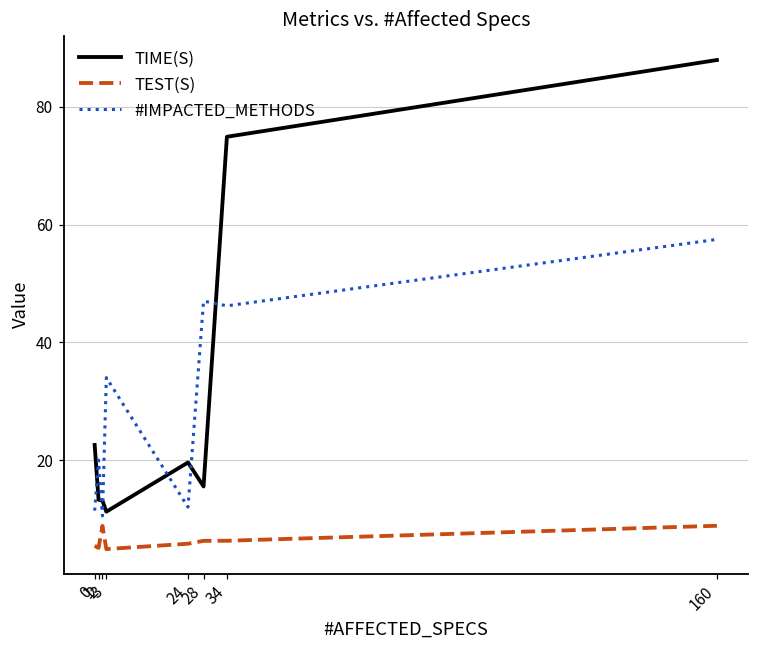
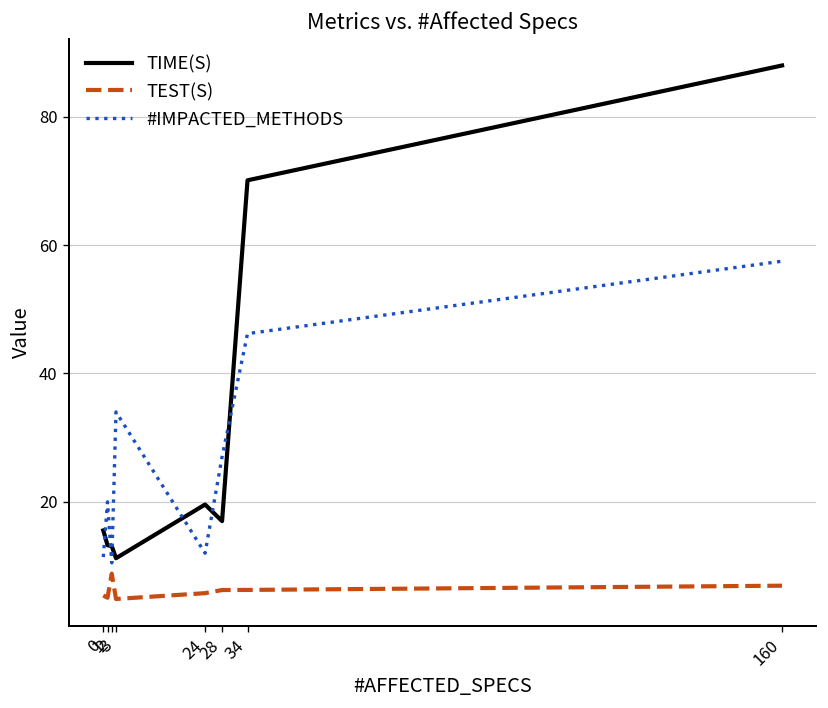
TIME(S), 0: 23 -> 16
TIME(S), 28: 16 -> 17
#IMPACTED_METHODS, 28: 47 -> 27
TIME(S), 34: 75 -> 70
TEST(S), 160: 9 -> 7
